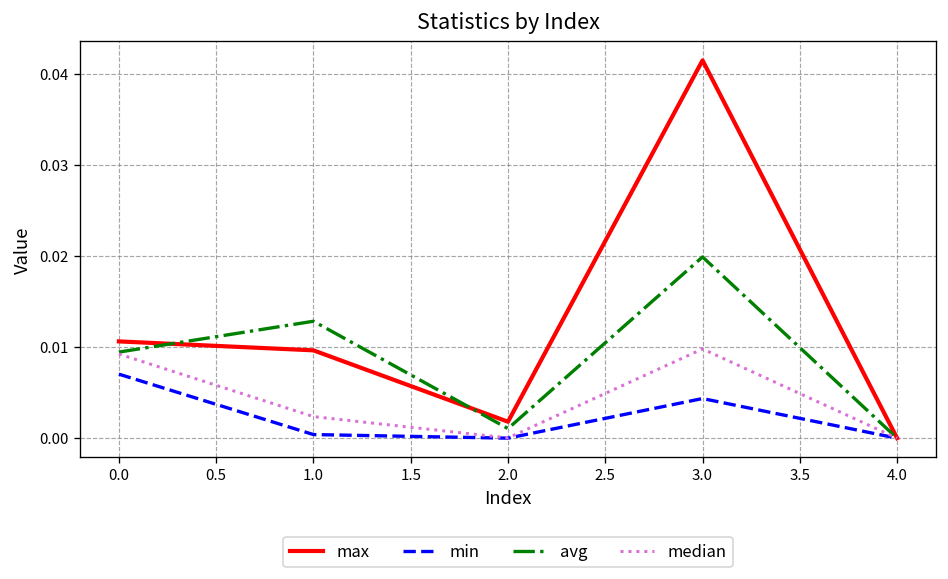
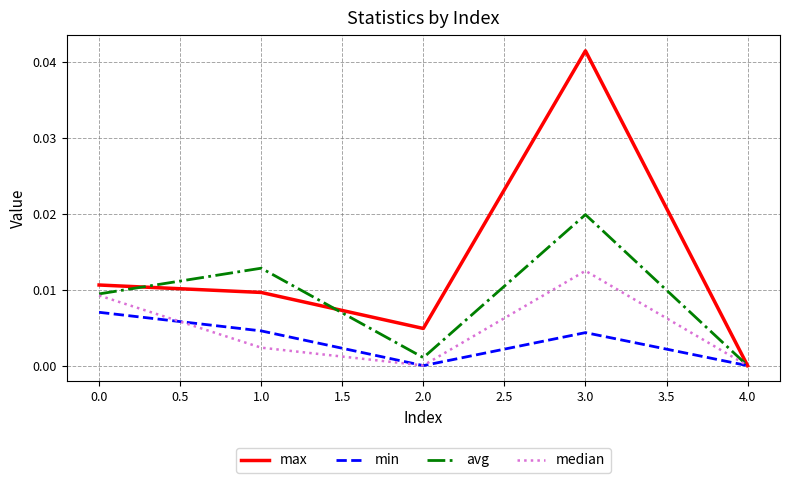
min, 1.0: 0.000 -> 0.005
max, 2.0: 0.002 -> 0.005
median, 3.0: 0.010 -> 0.012
